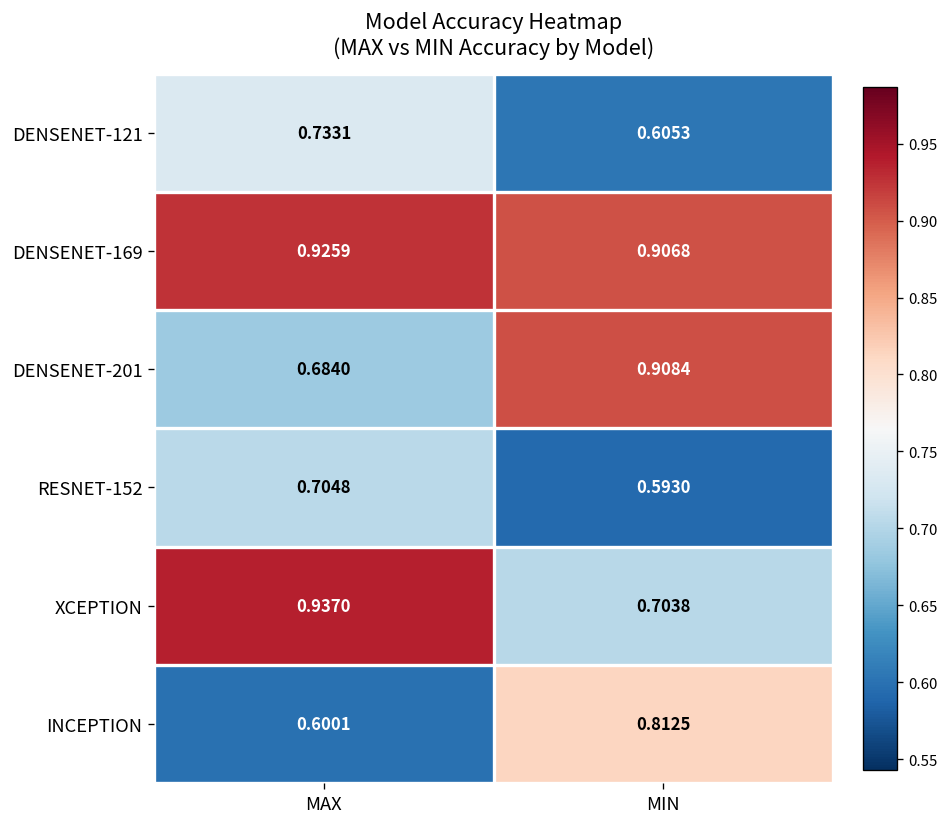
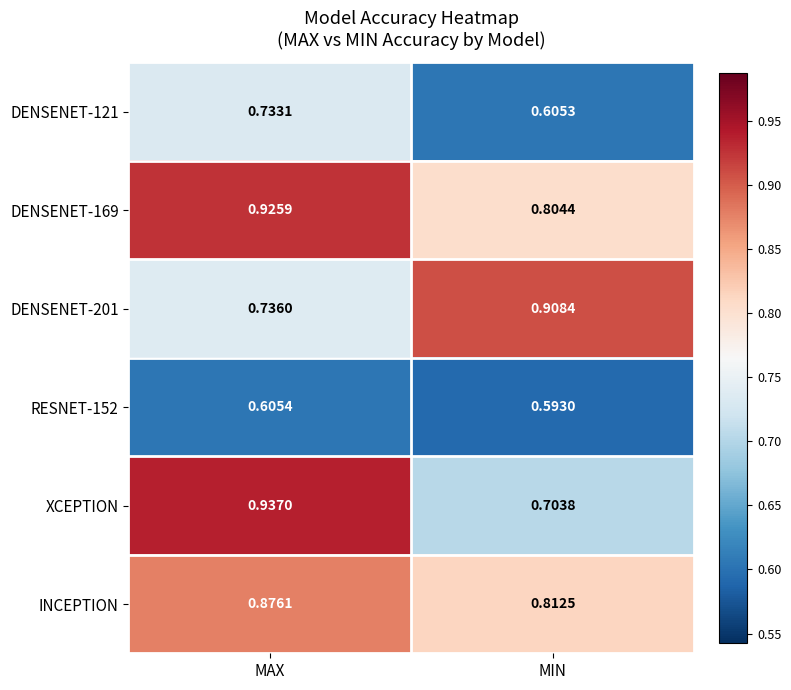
DENSENET-169, MIN: 0.9068 -> 0.8044
DENSENET-201, MAX: 0.6840 -> 0.7360
RESNET-152, MAX: 0.7048 -> 0.6054
INCEPTION, MAX: 0.6001 -> 0.8761
